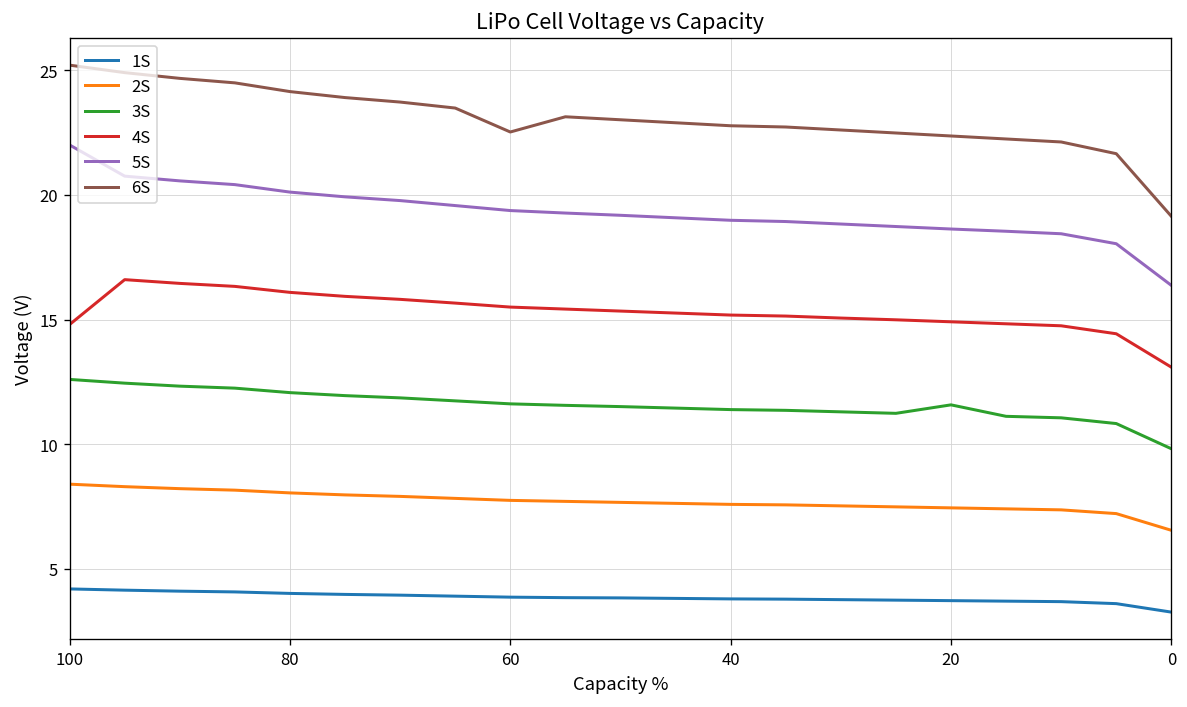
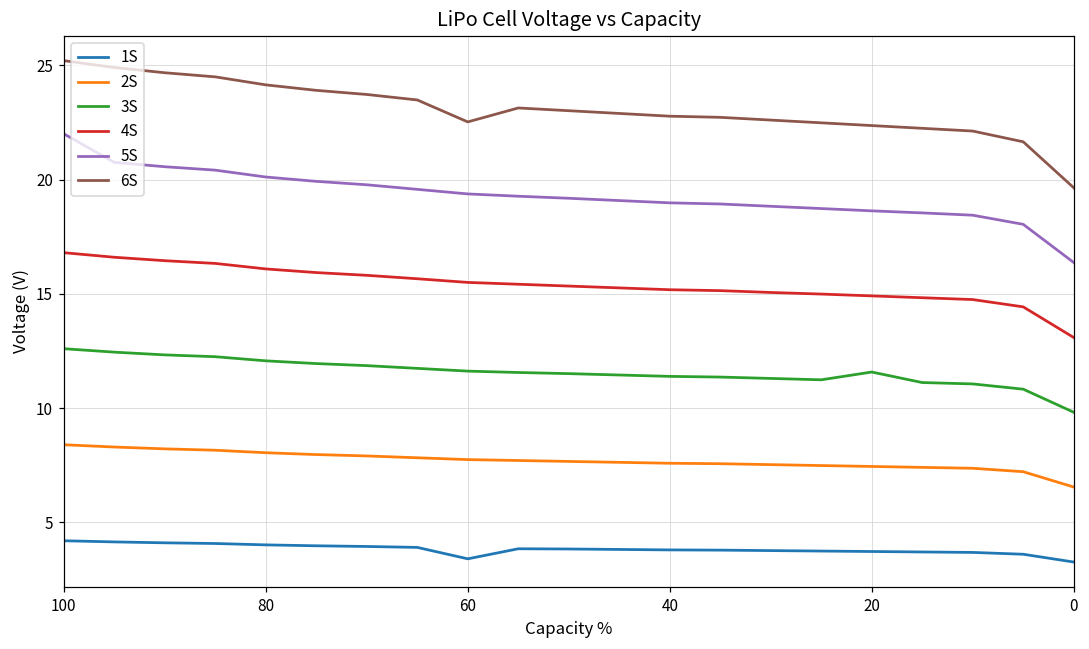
4S, 100: 14.8 -> 16.8
1S, 60: 3.9 -> 3.4
6S, 0: 19.1 -> 19.6
